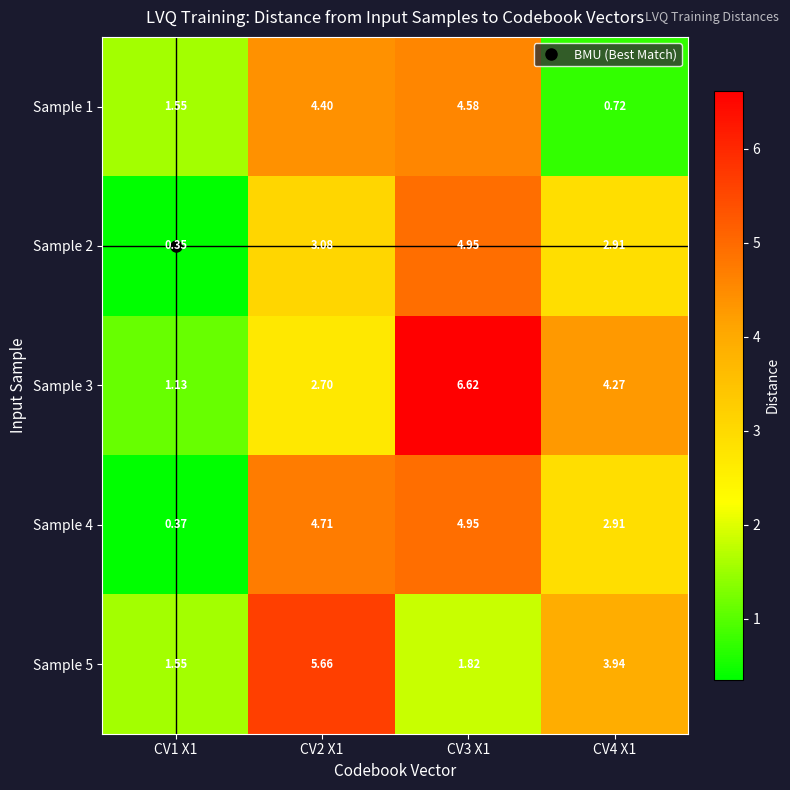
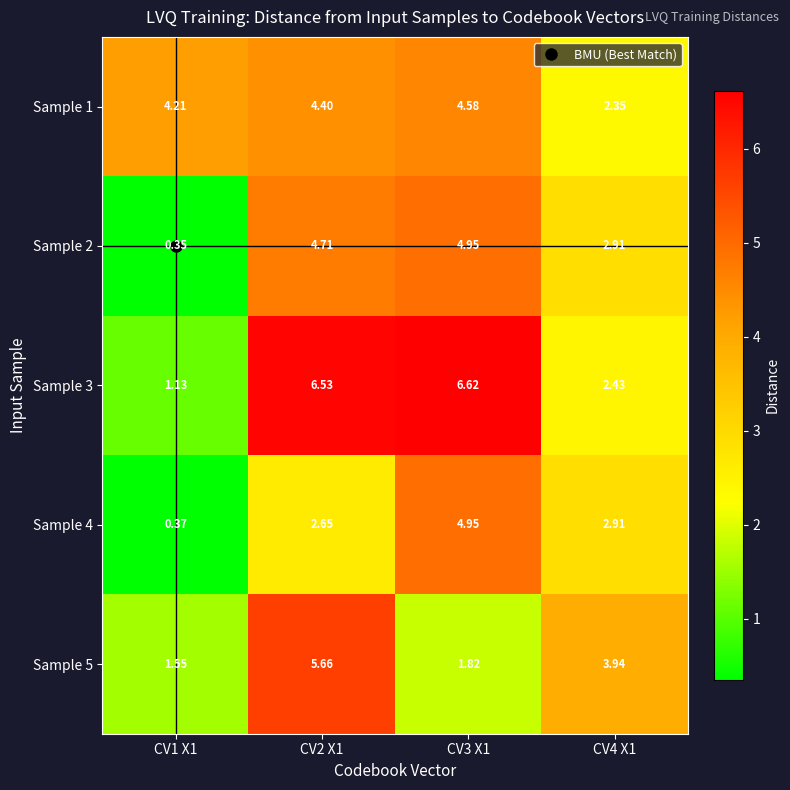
Sample 1, CV1 X1: 1.55 -> 4.21
Sample 1, CV4 X1: 0.72 -> 2.35
Sample 2, CV2 X1: 3.08 -> 4.71
Sample 3, CV2 X1: 2.70 -> 6.53
Sample 3, CV4 X1: 4.27 -> 2.43
Sample 4, CV2 X1: 4.71 -> 2.65
